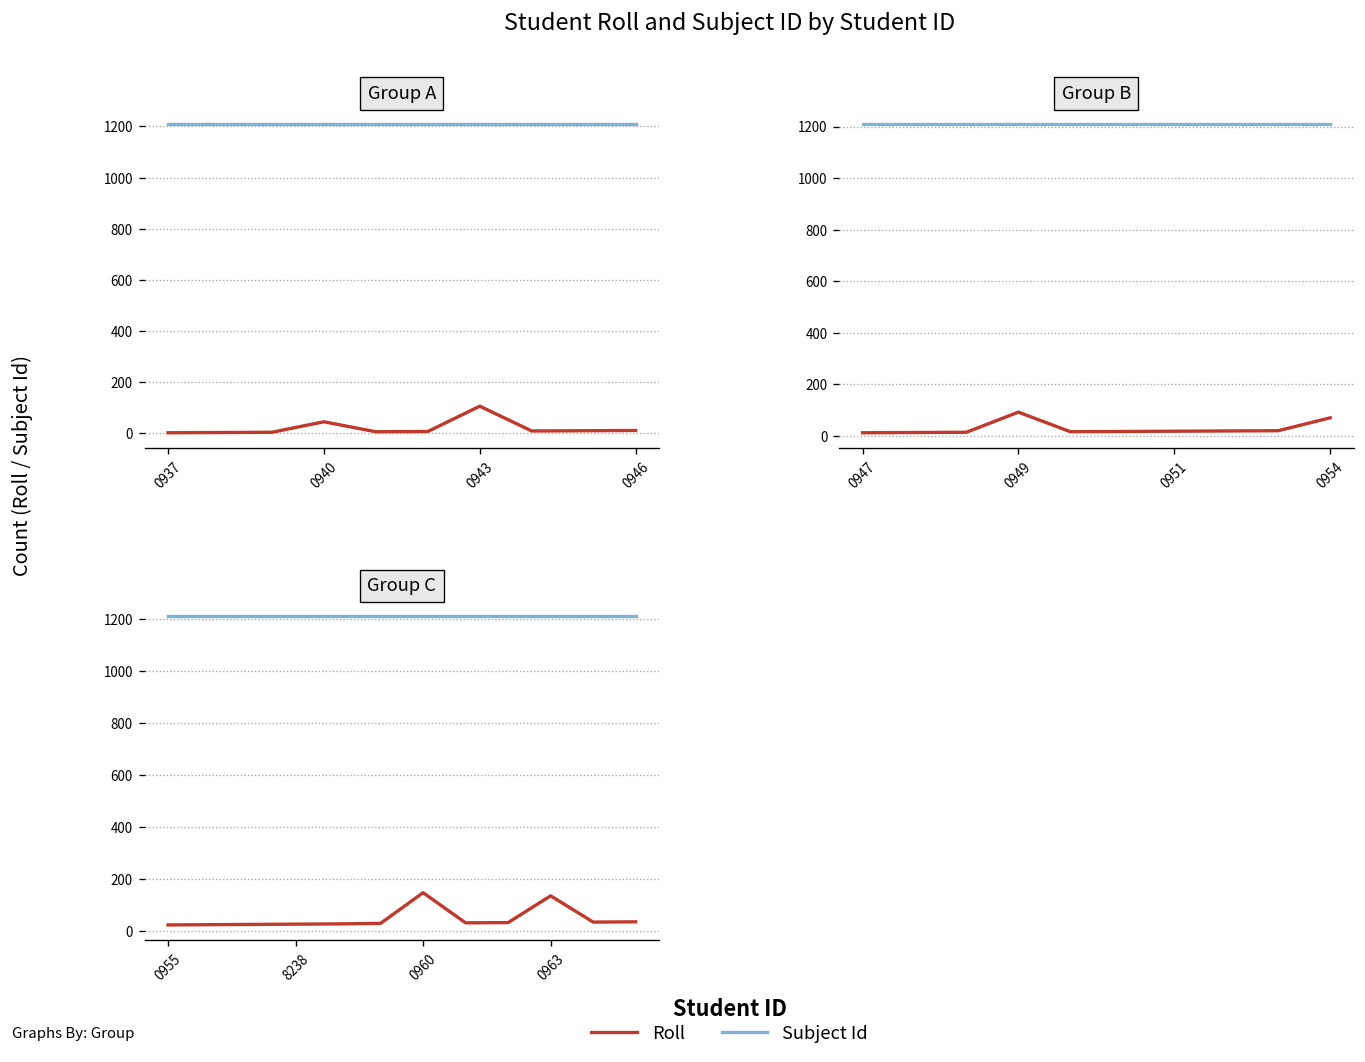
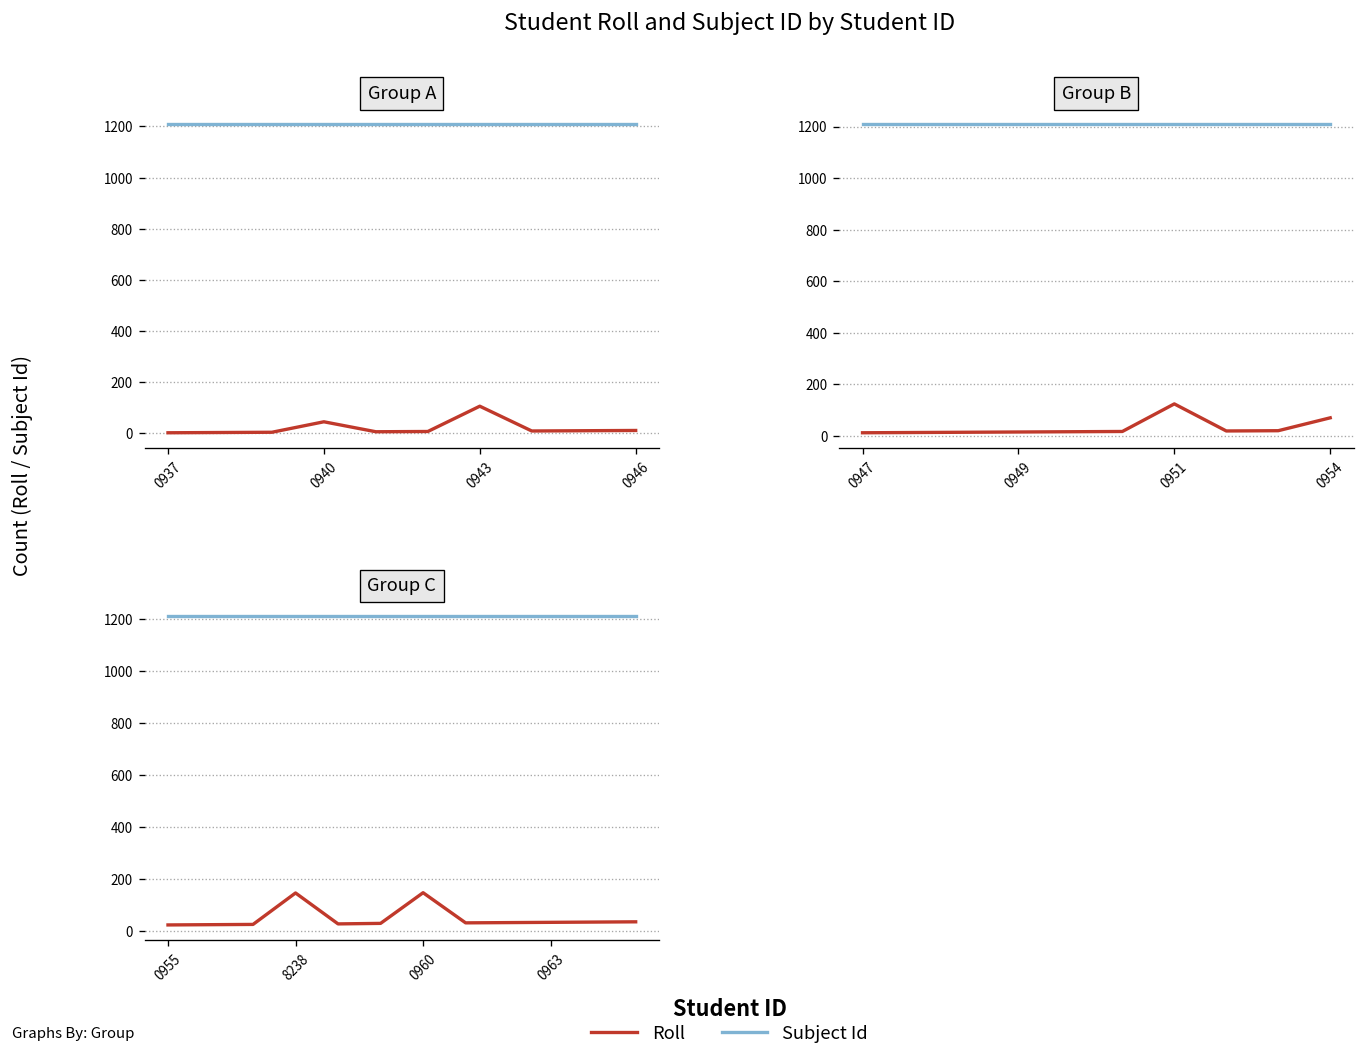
Group B, Roll, 0949: 90 -> 20
Group B, Roll, 0951: 20 -> 120
Group C, Roll, 8238: 30 -> 150
Group C, Roll, 0963: 130 -> 30
